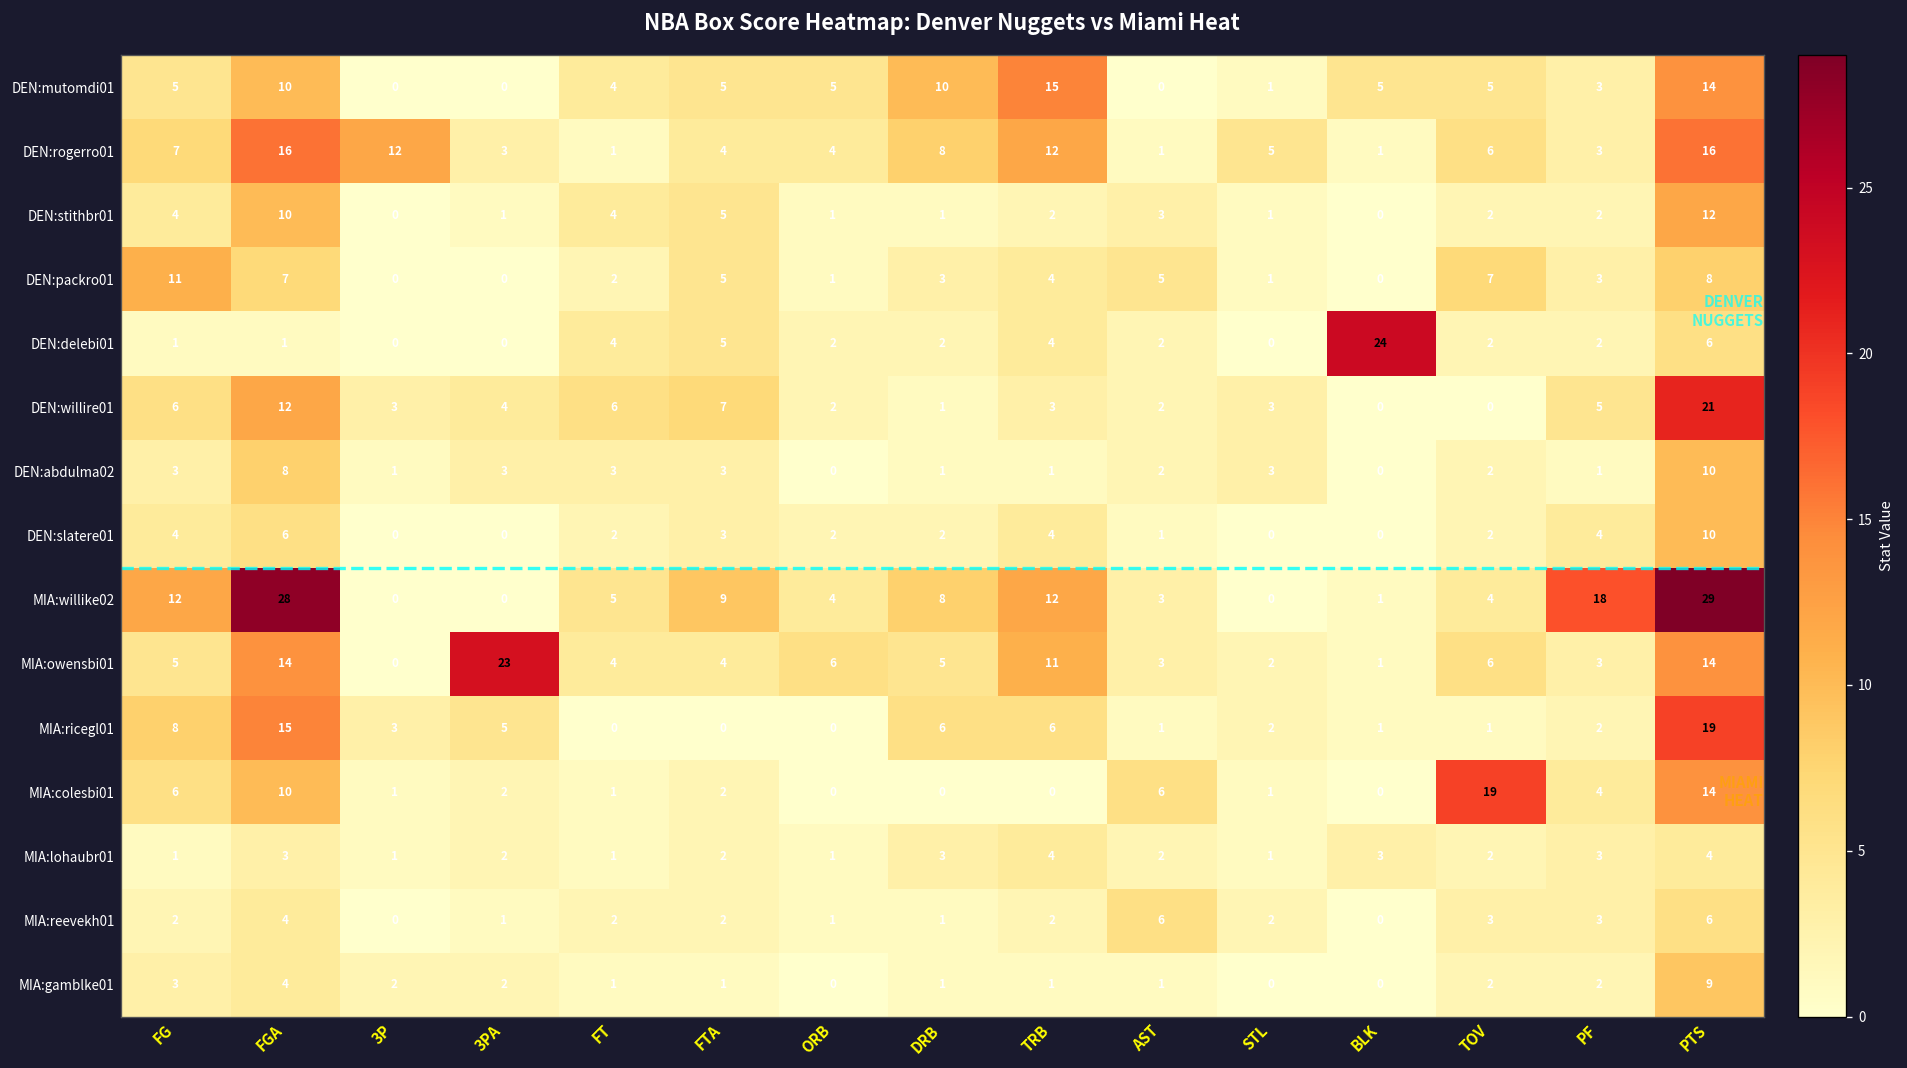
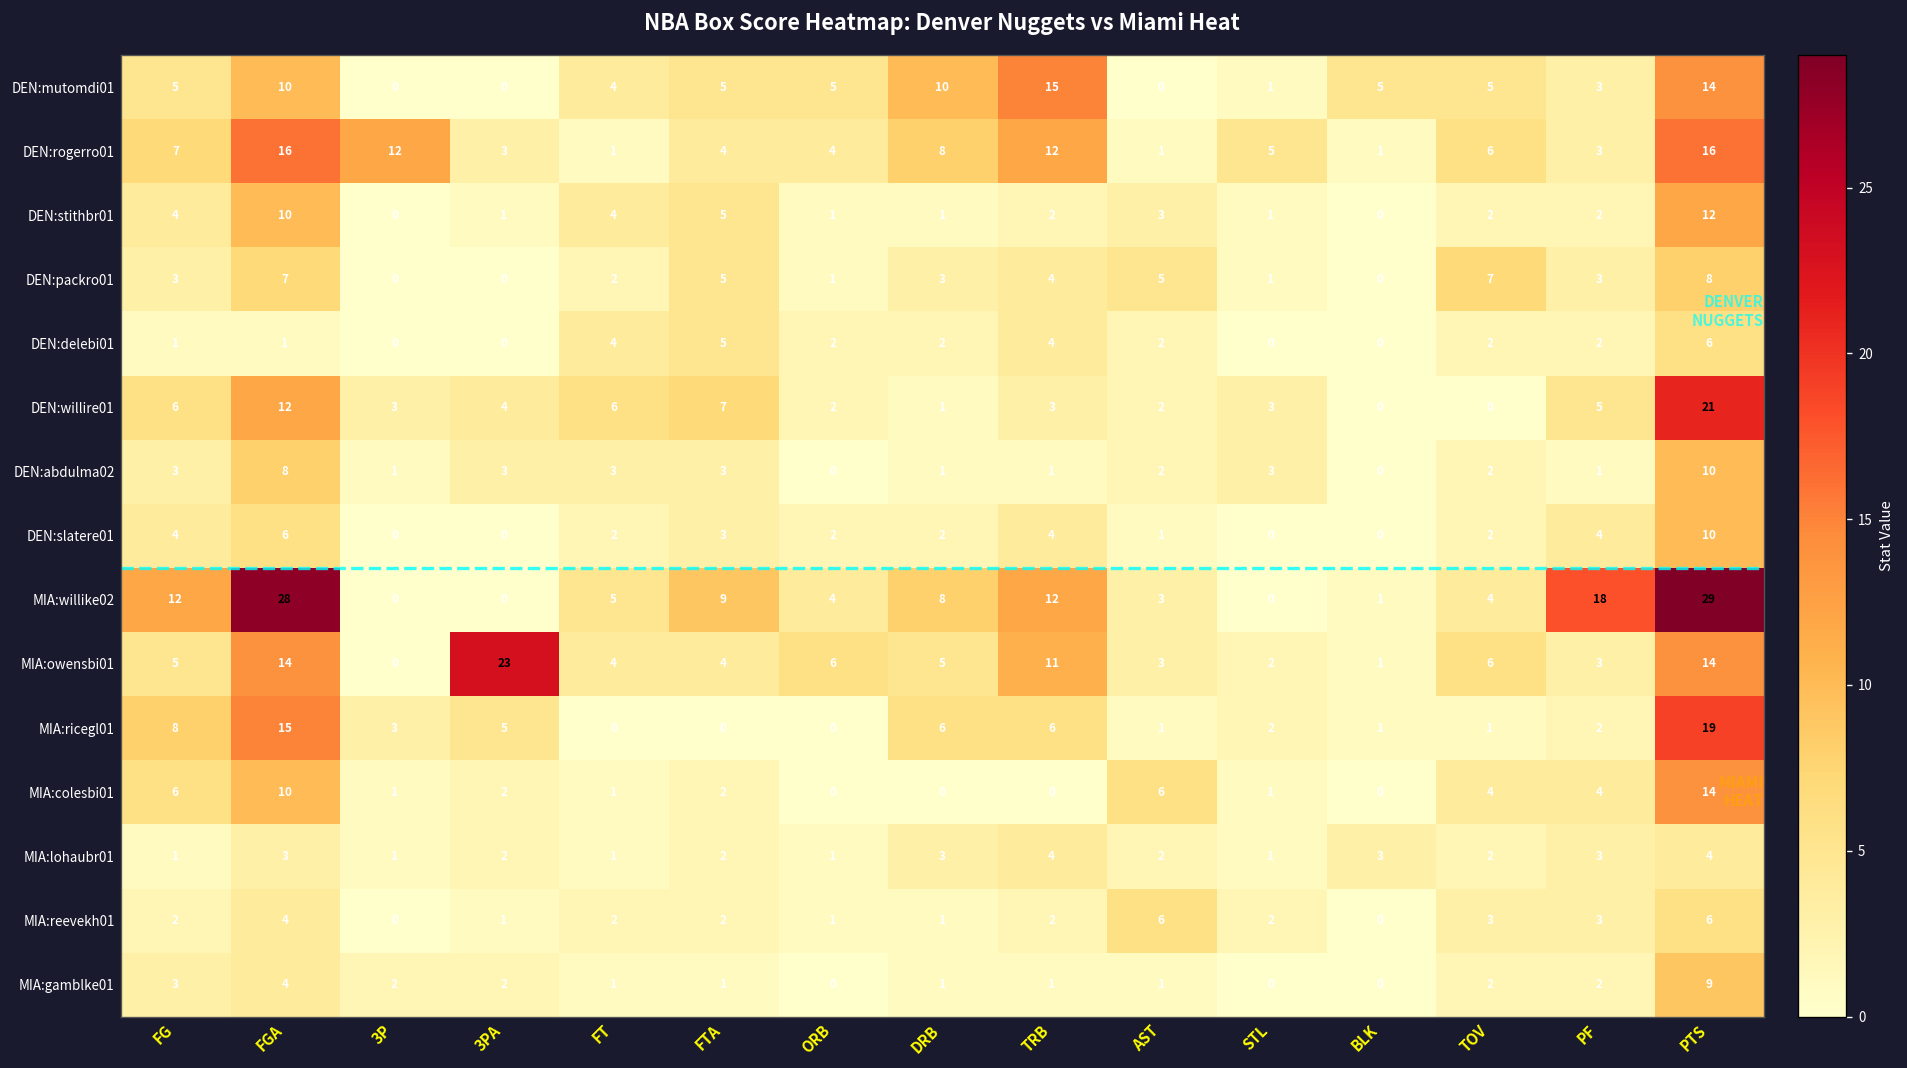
DEN:packro01, FG: 11 -> 3
DEN:delebi01, BLK: 24 -> 0
MIA:colesbi01, TOV: 19 -> 4
